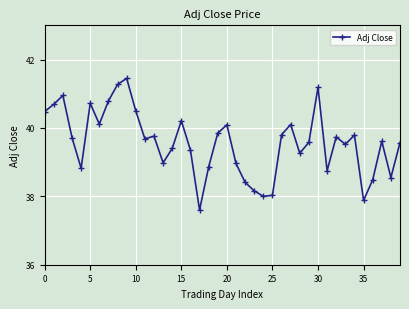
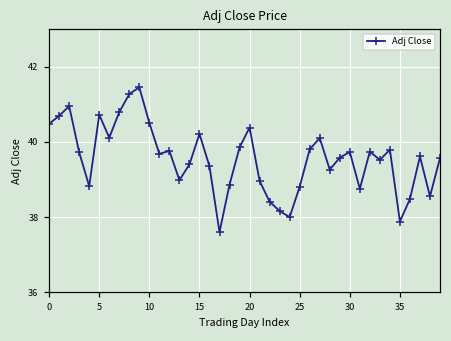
20: 40.1 -> 40.4
25: 38.0 -> 38.8
30: 41.2 -> 39.7
